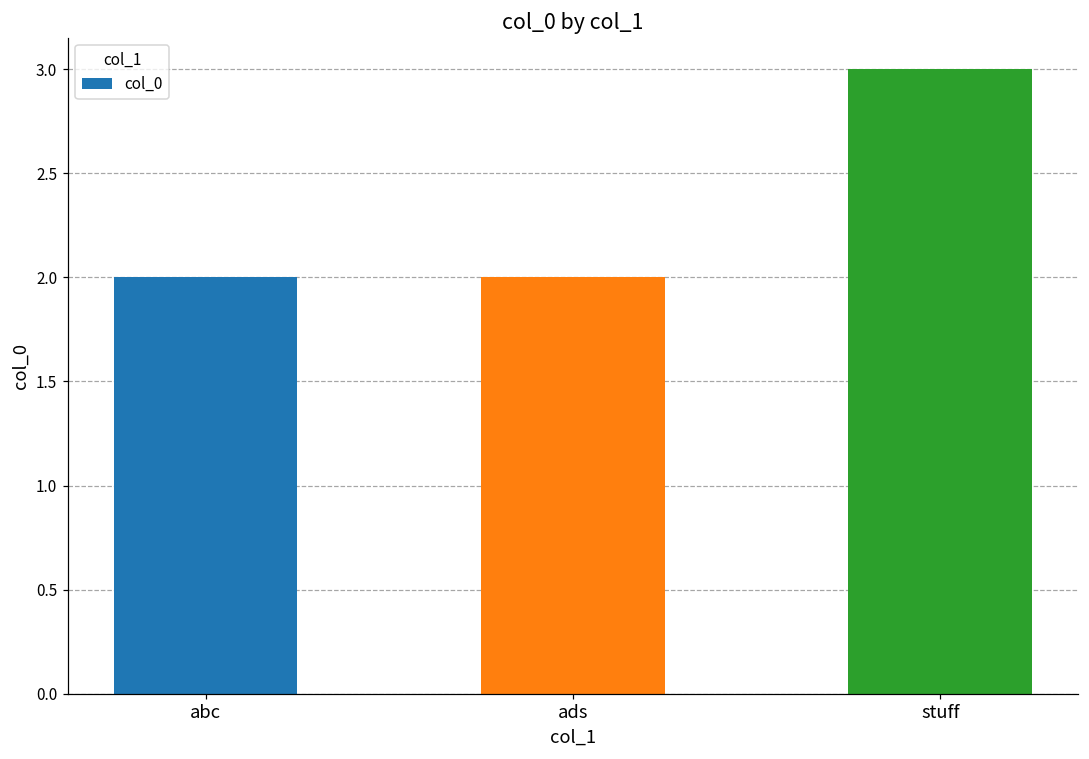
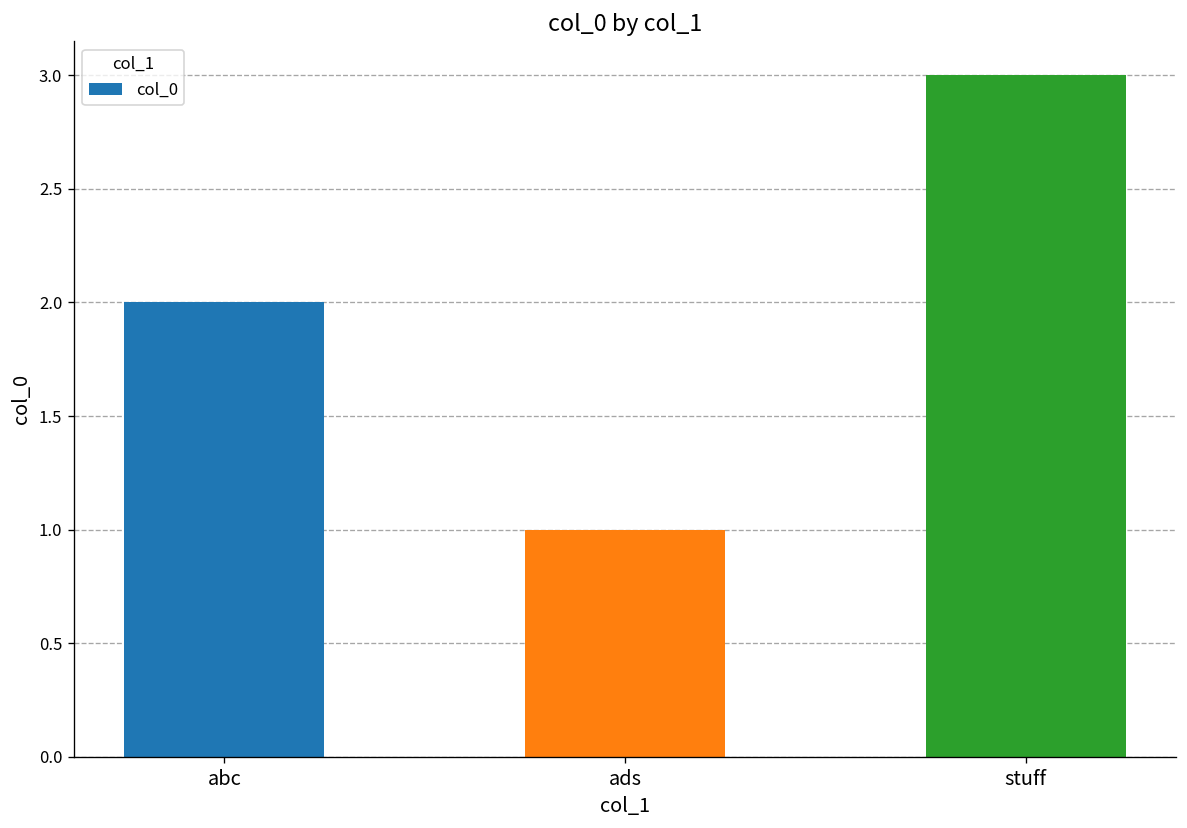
ads: 2 -> 1
